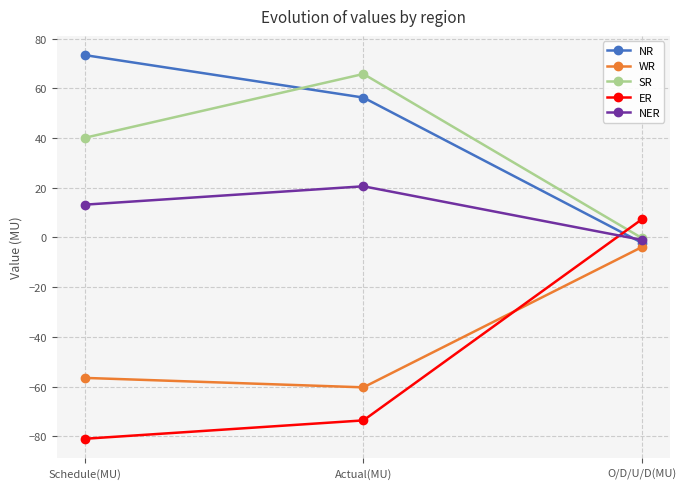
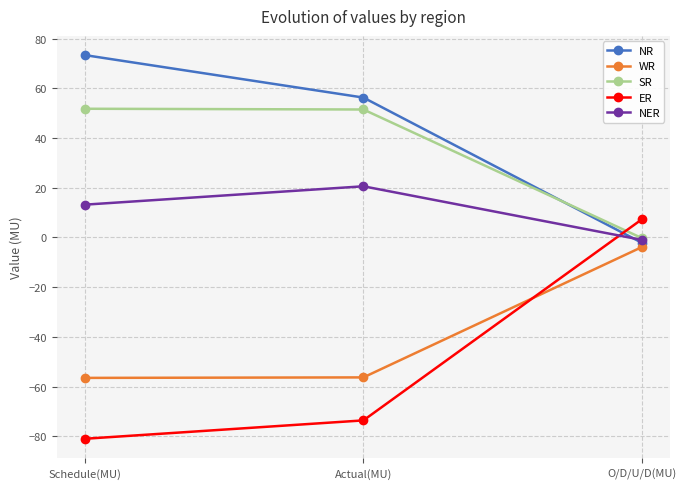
SR, Schedule(MU): 40 -> 52
WR, Actual(MU): -60 -> -56
SR, Actual(MU): 66 -> 52
